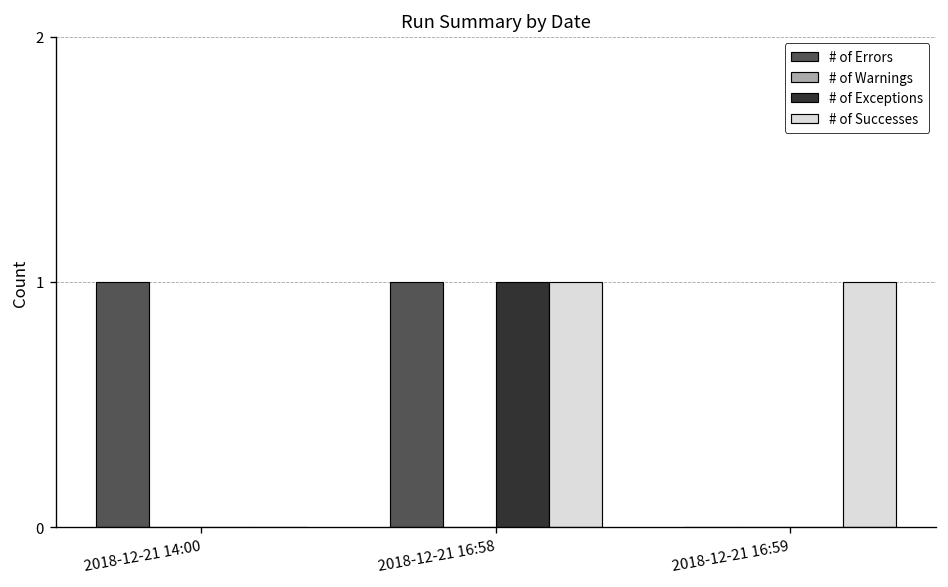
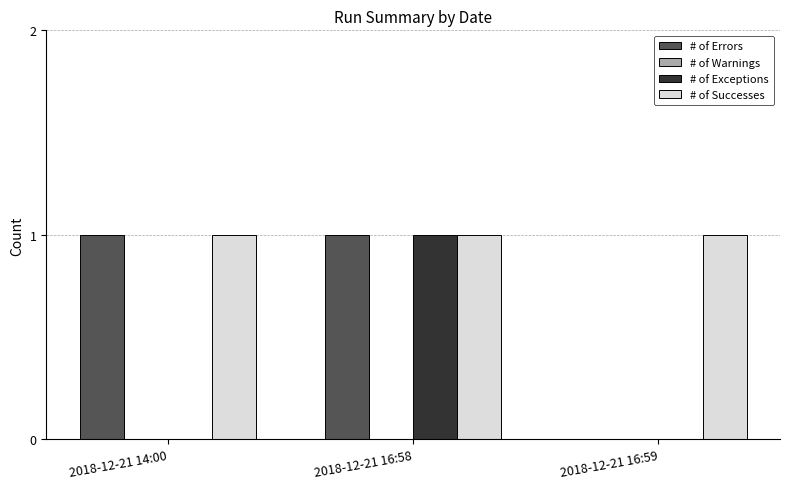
# of Successes, 2018-12-21 14:00: 0 -> 1
